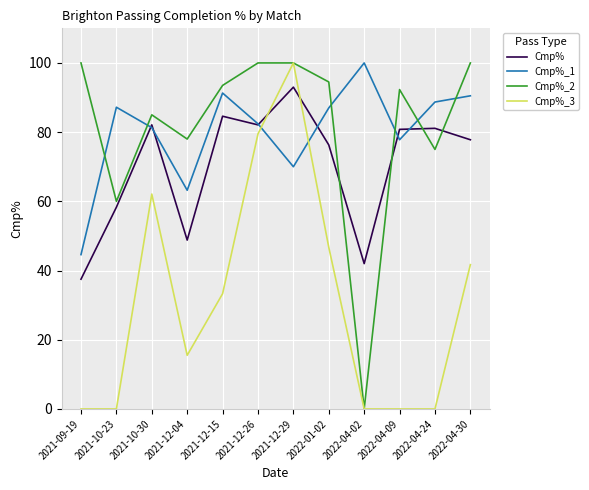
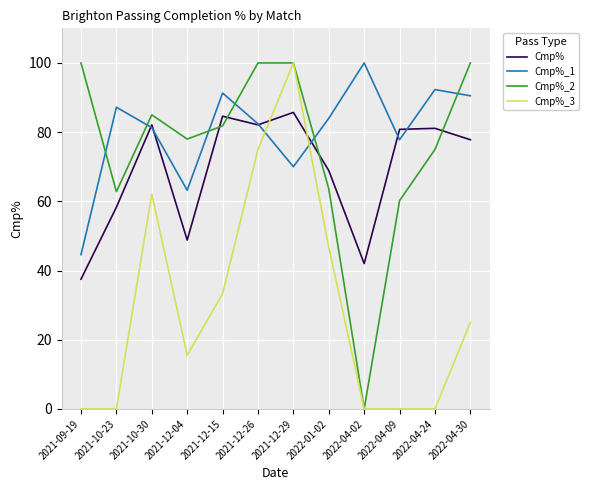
Cmp%_2, 2021-10-23: 60 -> 63
Cmp%_2, 2021-12-15: 94 -> 82
Cmp%_3, 2021-12-26: 80 -> 75
Cmp%, 2021-12-29: 93 -> 86
Cmp%, 2022-01-02: 76 -> 69
Cmp%_1, 2022-01-02: 87 -> 84
Cmp%_2, 2022-01-02: 95 -> 64
Cmp%_2, 2022-04-09: 92 -> 60
Cmp%_1, 2022-04-24: 89 -> 92
Cmp%_3, 2022-04-30: 42 -> 25
